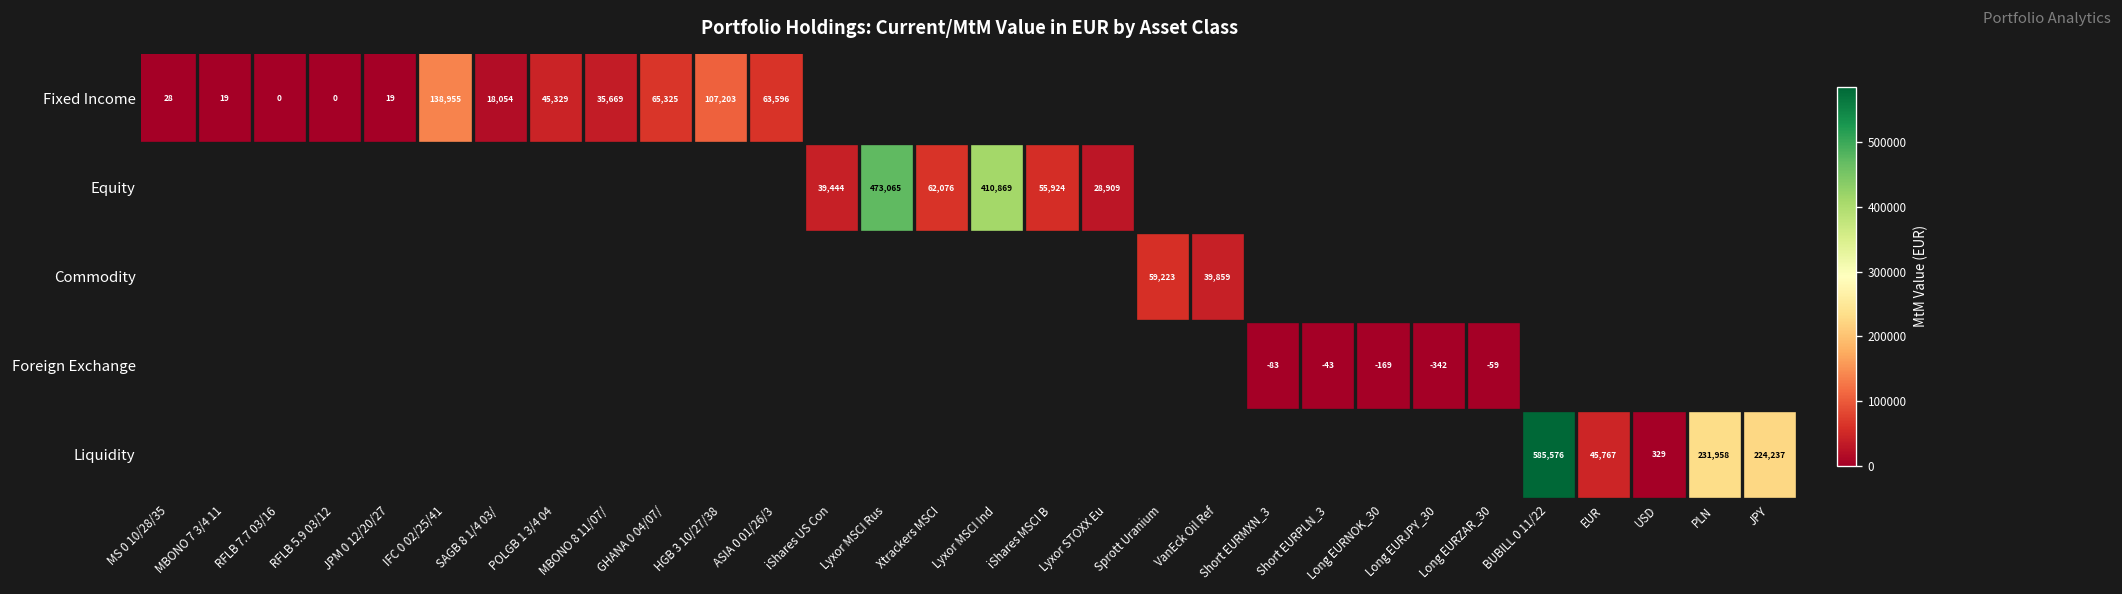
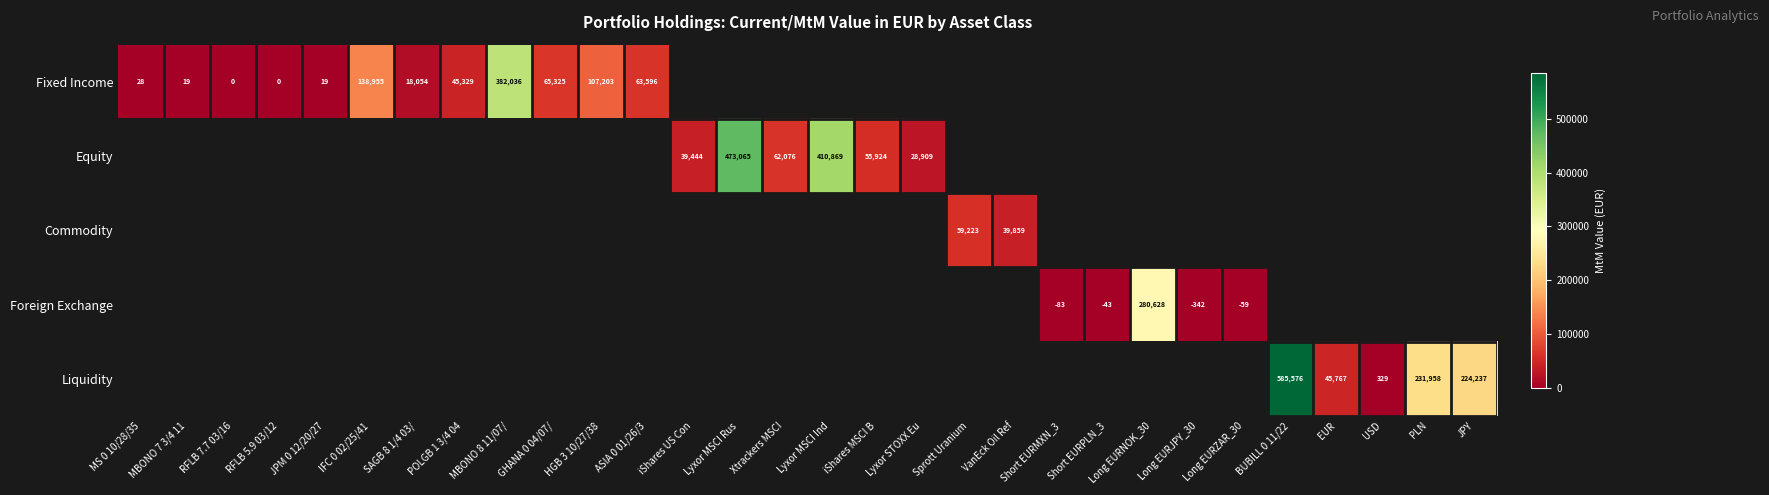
Fixed Income, MBONO 8 11/07/: 35,669 -> 382,036
Foreign Exchange, Long EURNOK_30: -169 -> 280,628
